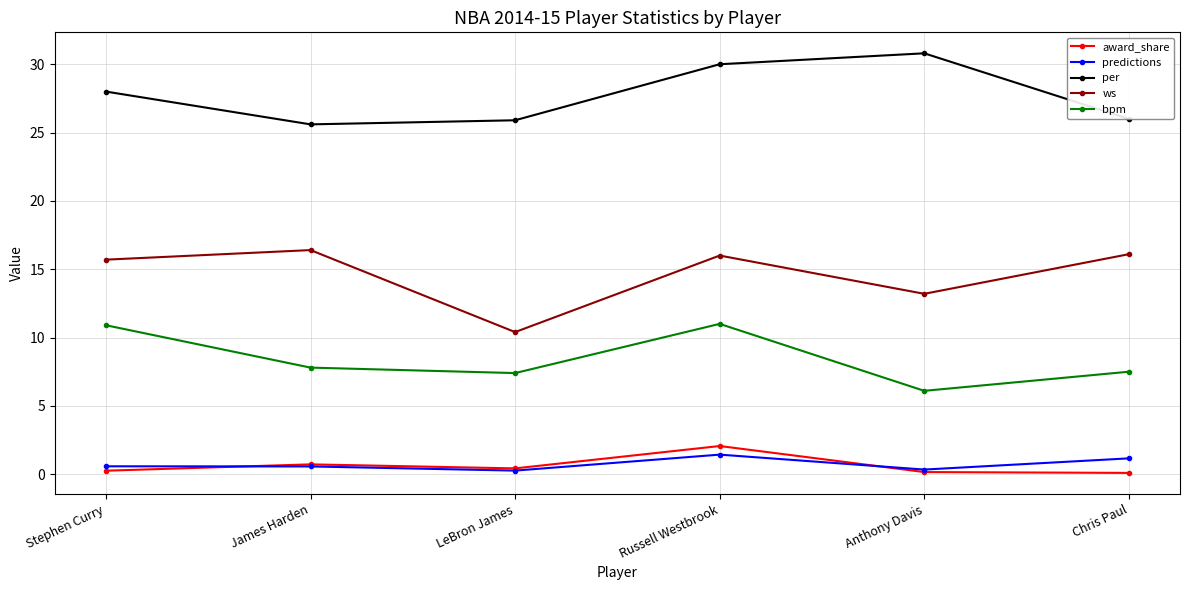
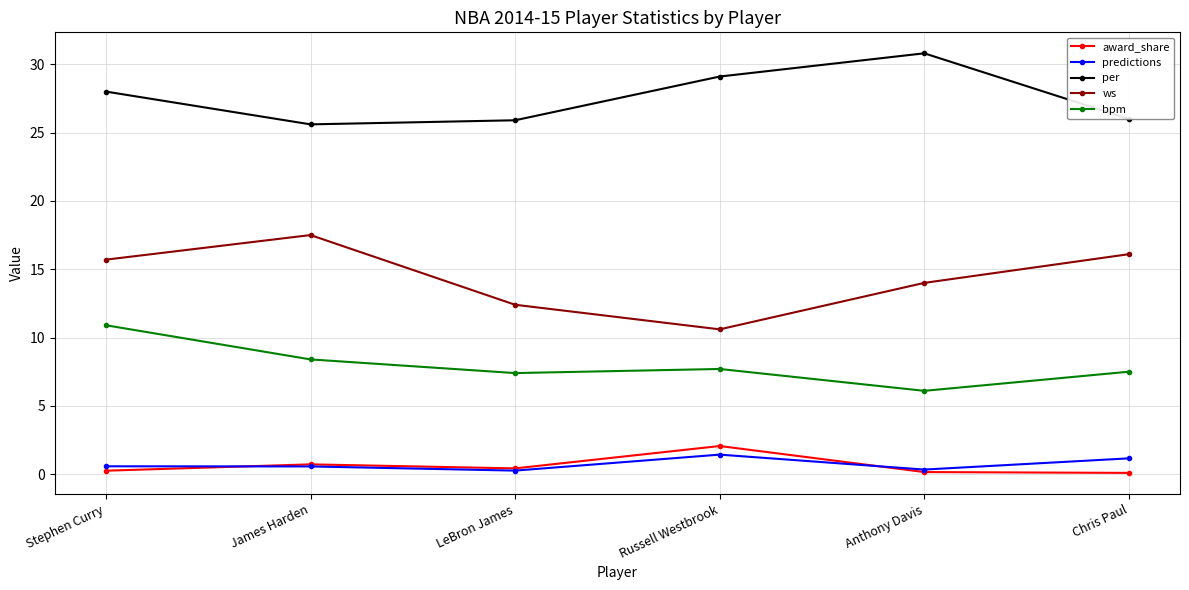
ws, James Harden: 16.4 -> 17.5
bpm, James Harden: 7.8 -> 8.4
ws, LeBron James: 10.4 -> 12.4
per, Russell Westbrook: 30.0 -> 29.1
ws, Russell Westbrook: 16.0 -> 10.6
bpm, Russell Westbrook: 11.0 -> 7.7
ws, Anthony Davis: 13.2 -> 14.0
